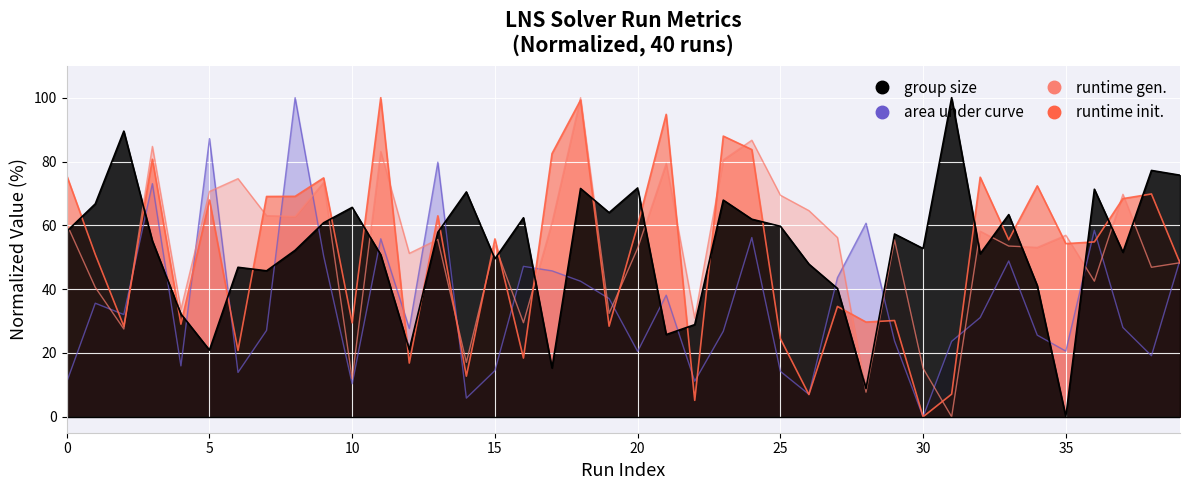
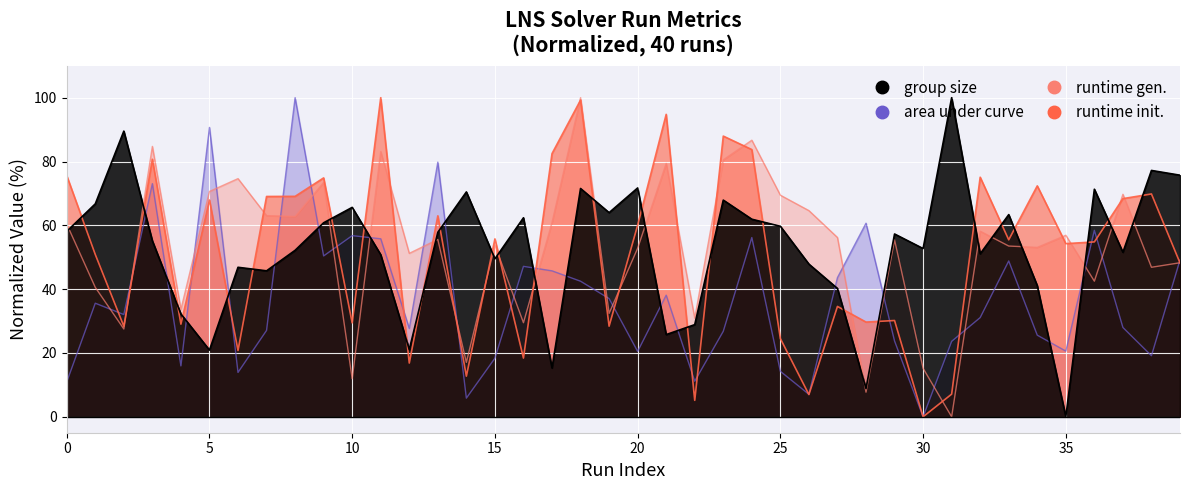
area under curve, 5: 87 -> 91
area under curve, 10: 10 -> 57
area under curve, 15: 14 -> 18
